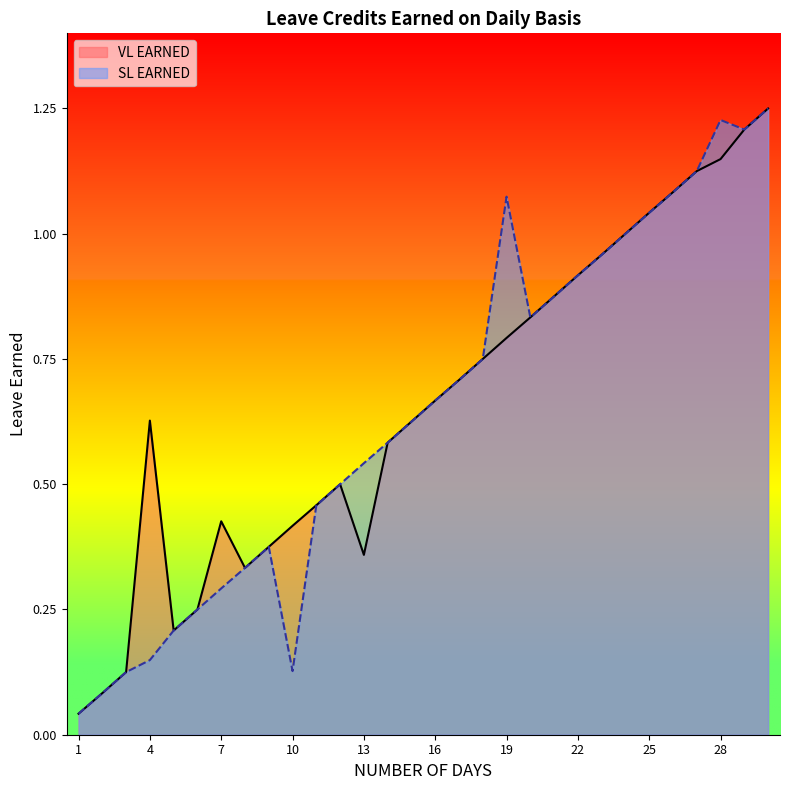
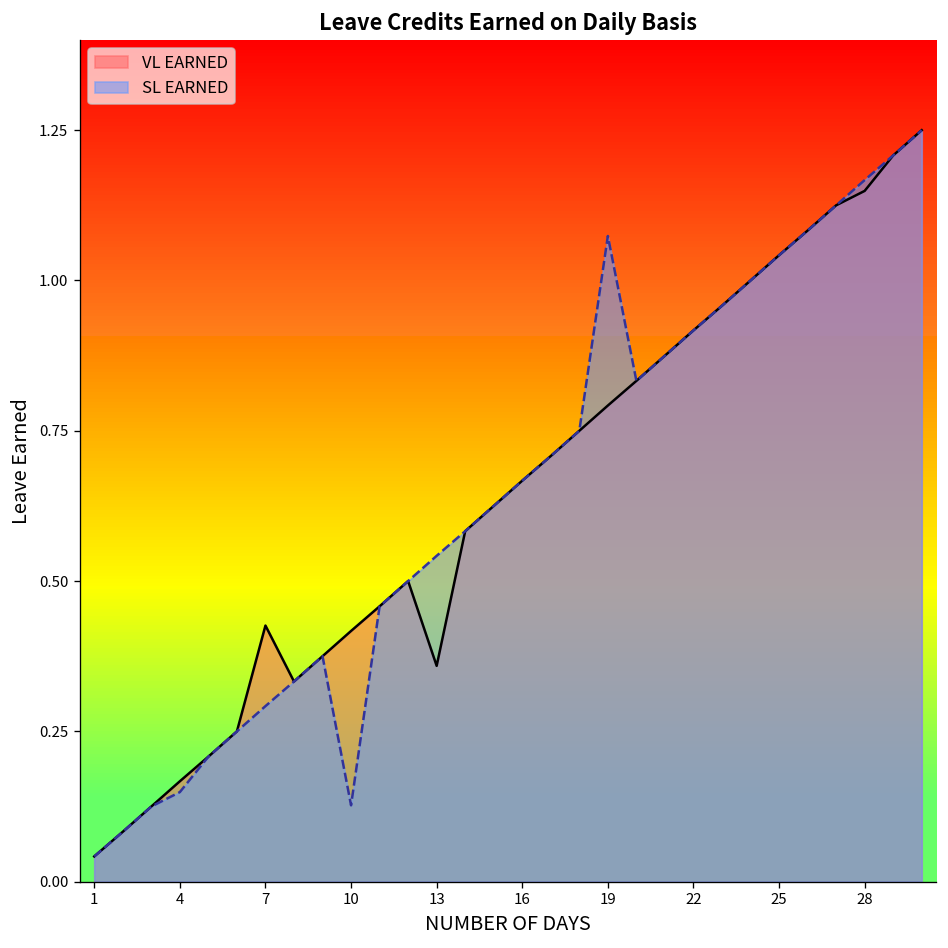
VL EARNED, 4: 0.63 -> 0.17
SL EARNED, 28: 1.23 -> 1.17
